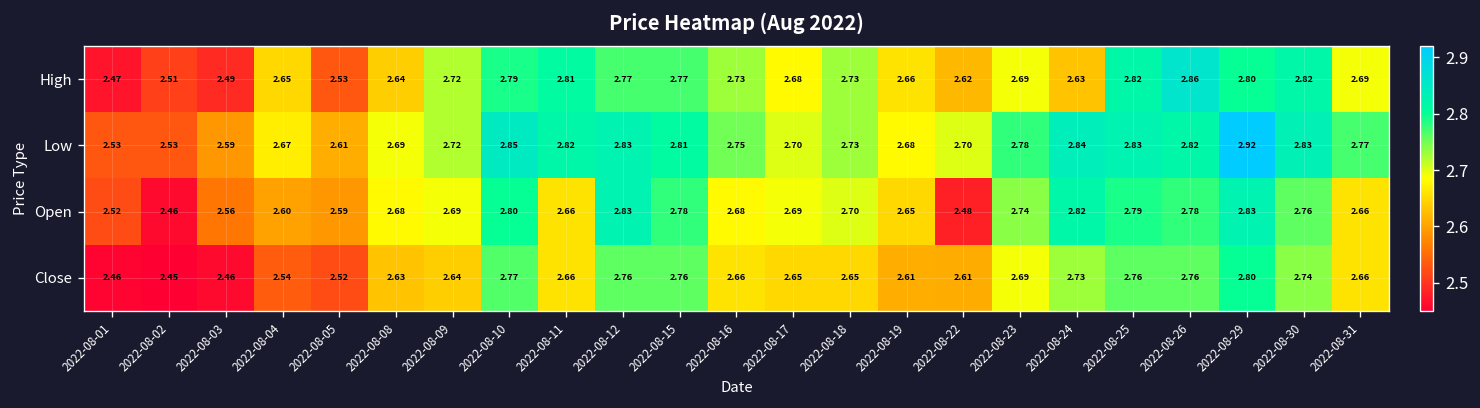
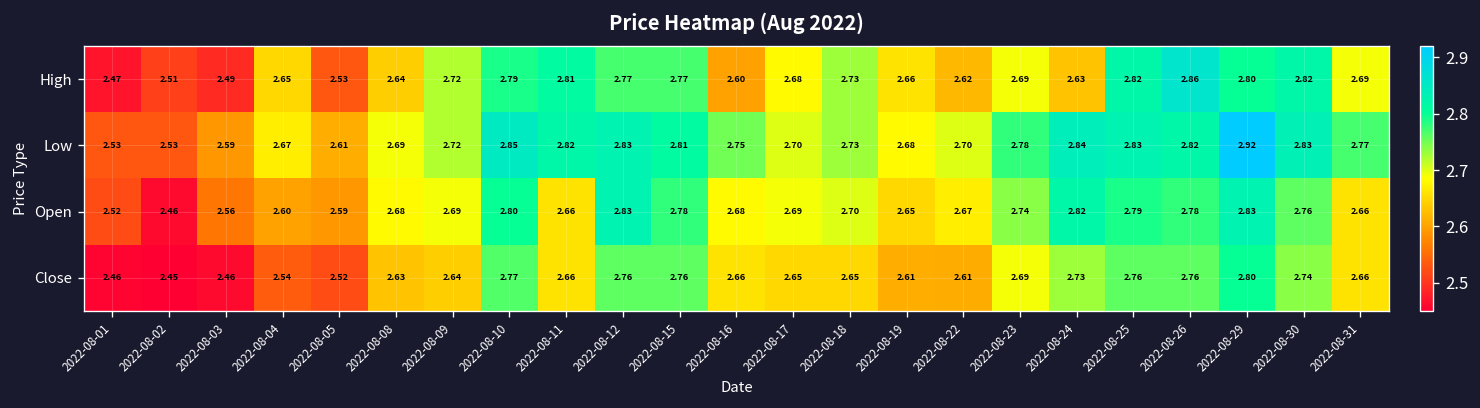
High, 2022-08-16: 2.73 -> 2.60
Open, 2022-08-22: 2.48 -> 2.67
